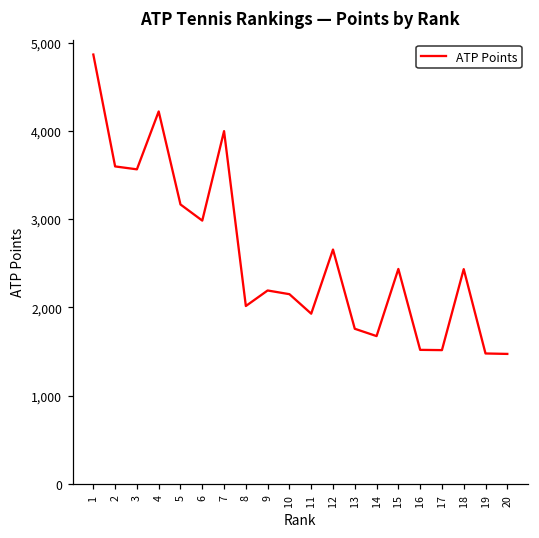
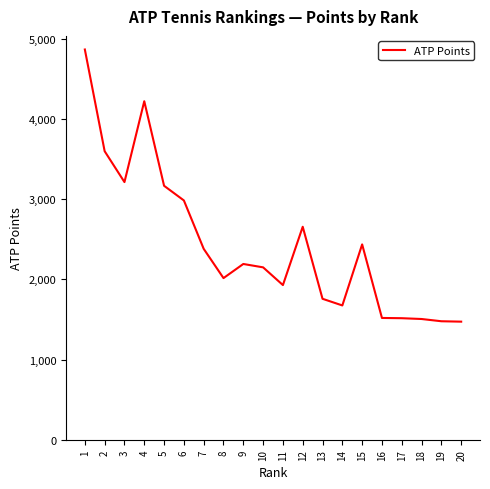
3: 3,600 -> 3,200
7: 4,000 -> 2,400
18: 2,400 -> 1,500
